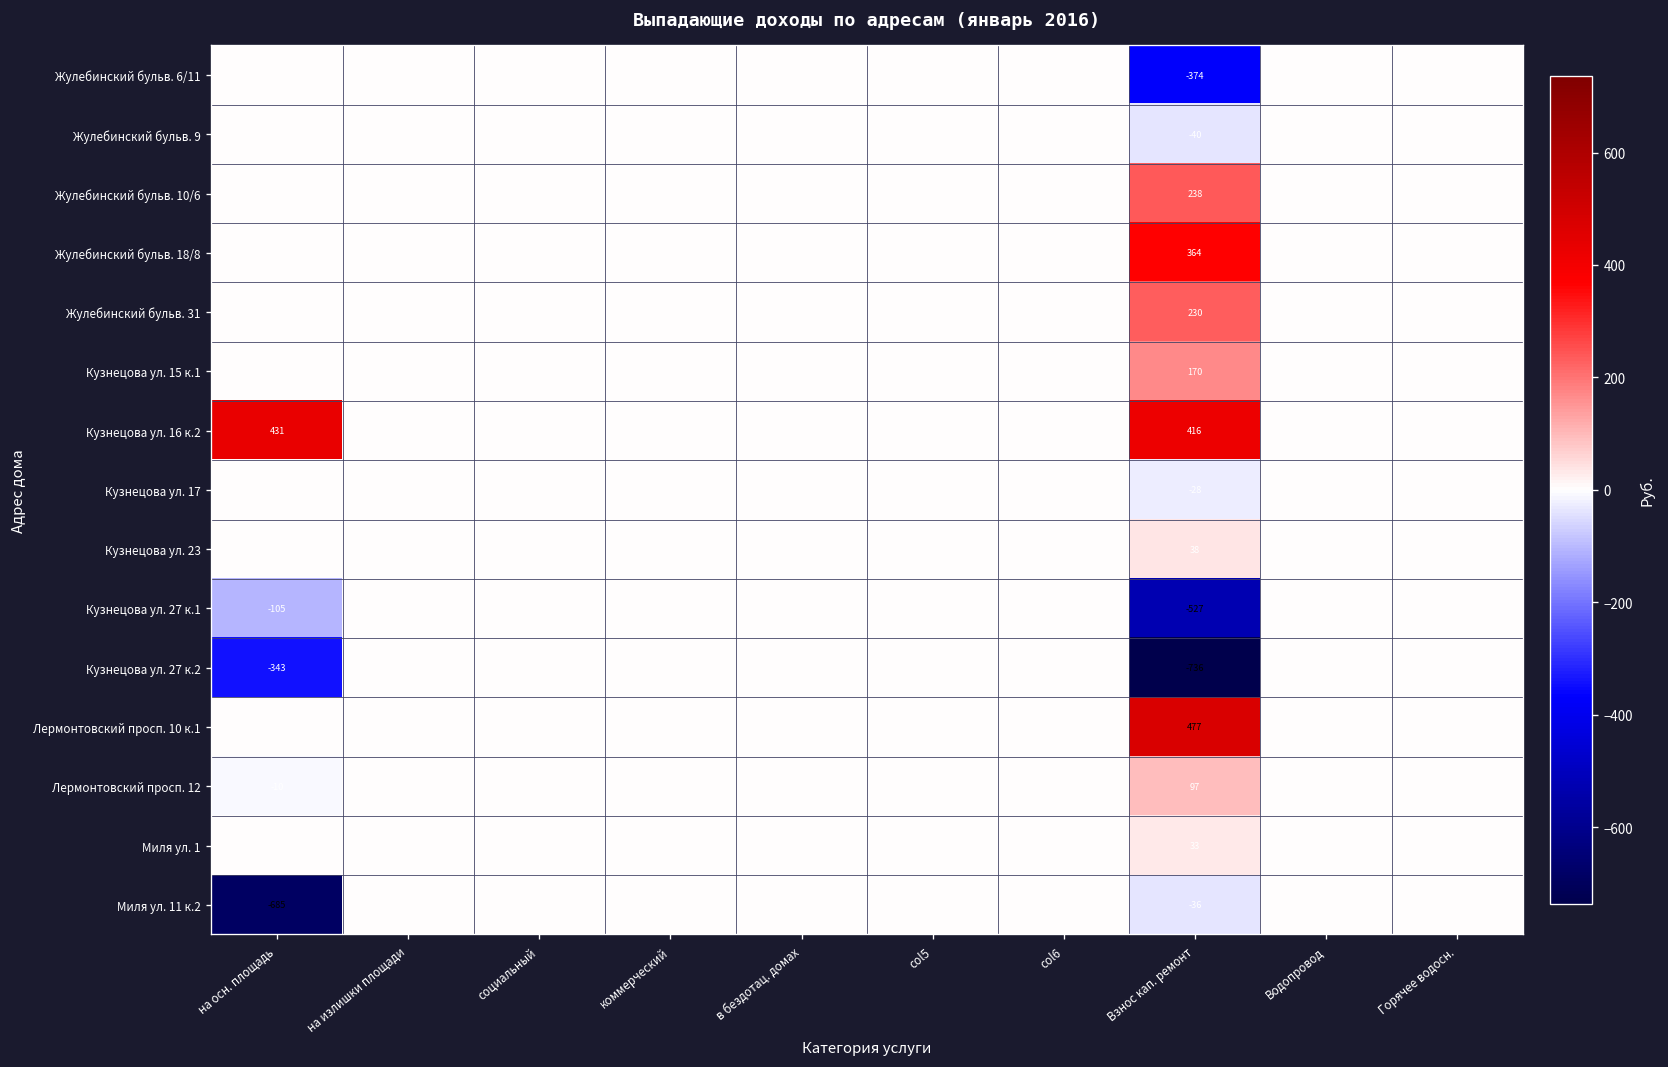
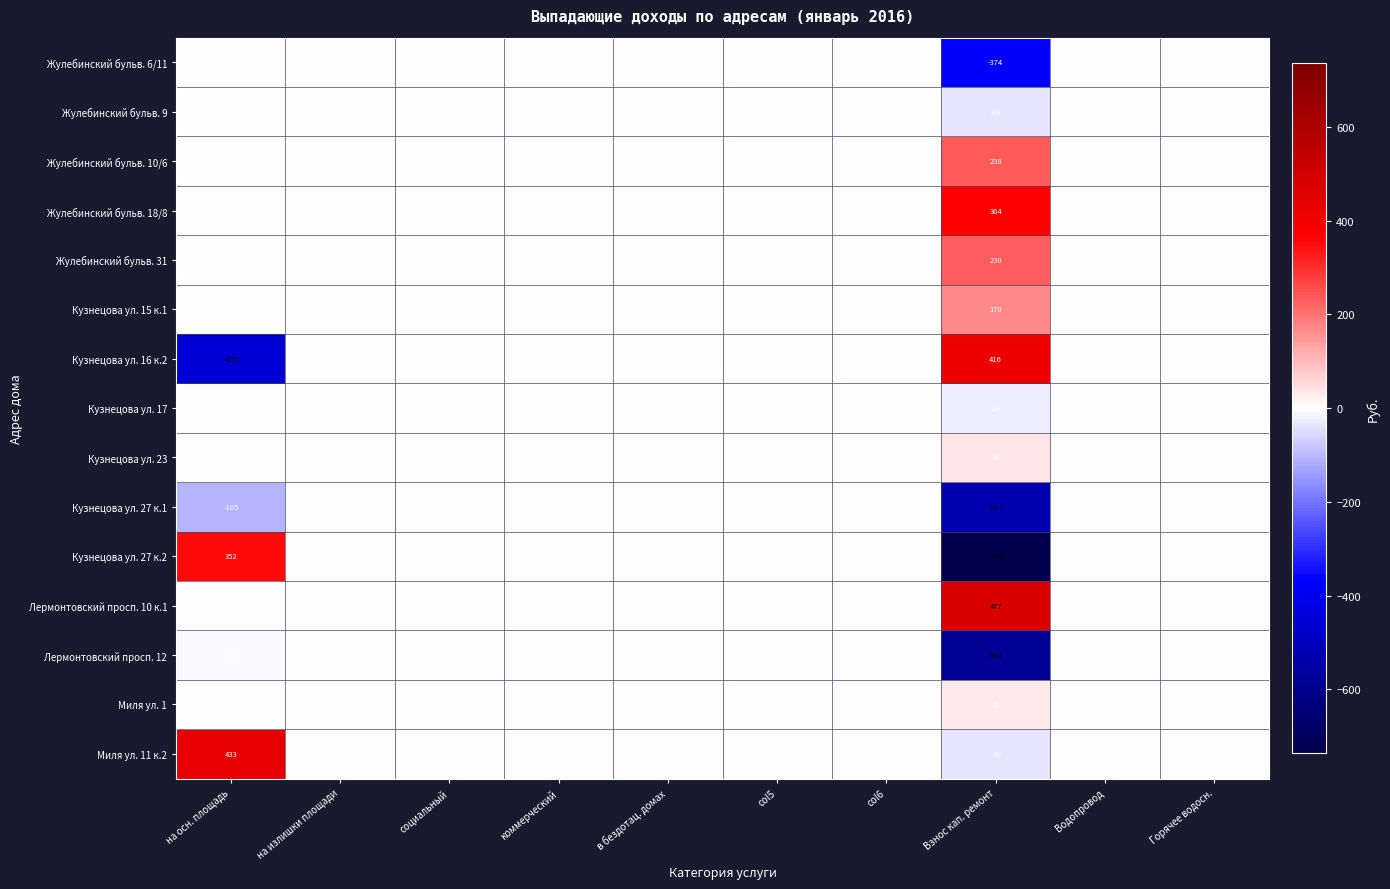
Кузнецова ул. 16 к.2, на осн. площадь: 431 -> -453
Кузнецова ул. 27 к.2, на осн. площадь: -343 -> 352
Лермонтовский просп. 12, Взнос кап. ремонт: 97 -> -581
Миля ул. 11 к.2, на осн. площадь: -685 -> 433
